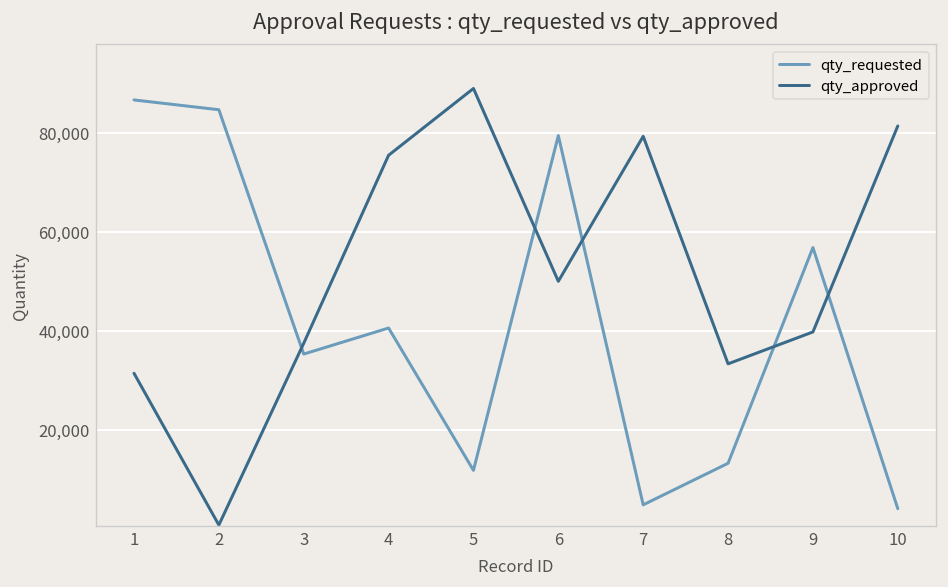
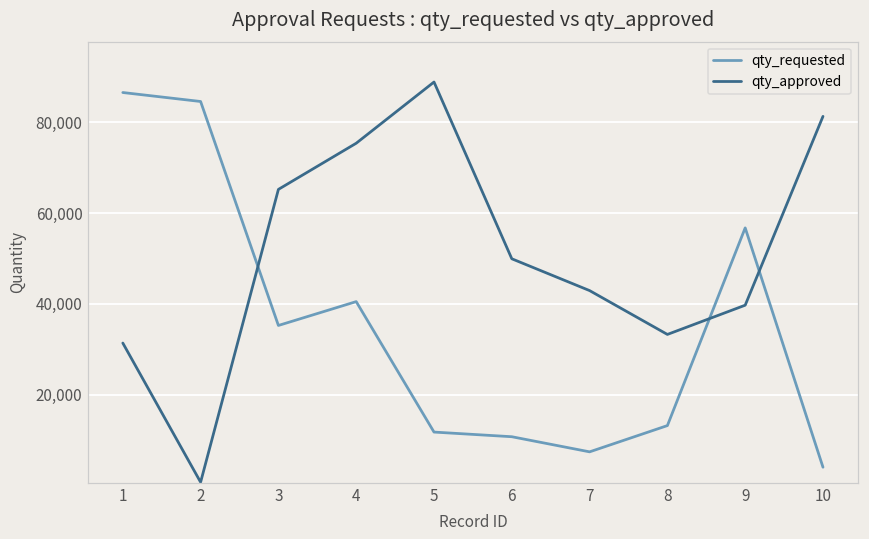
qty_approved, 3: 37,000 -> 65,000
qty_requested, 6: 79,000 -> 11,000
qty_requested, 7: 5,000 -> 7,000
qty_approved, 7: 79,000 -> 43,000
